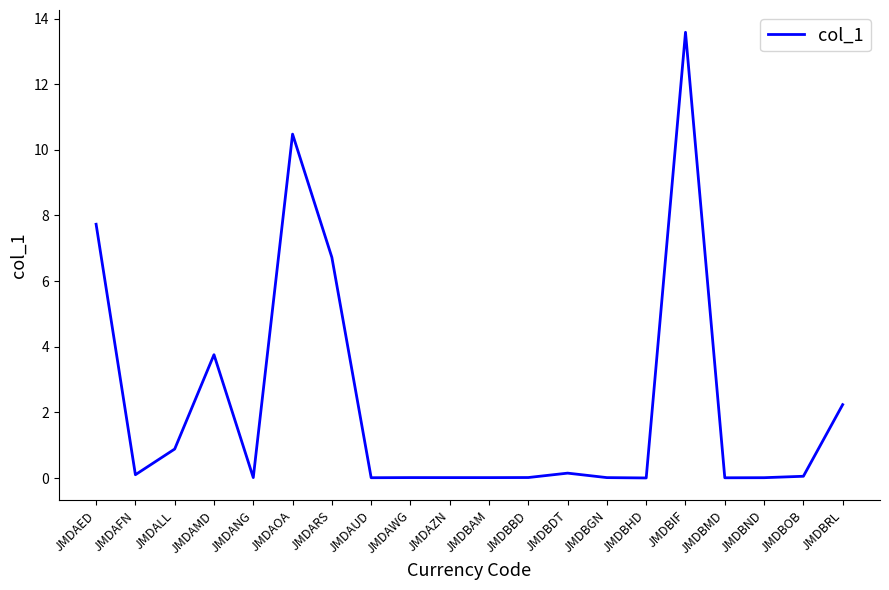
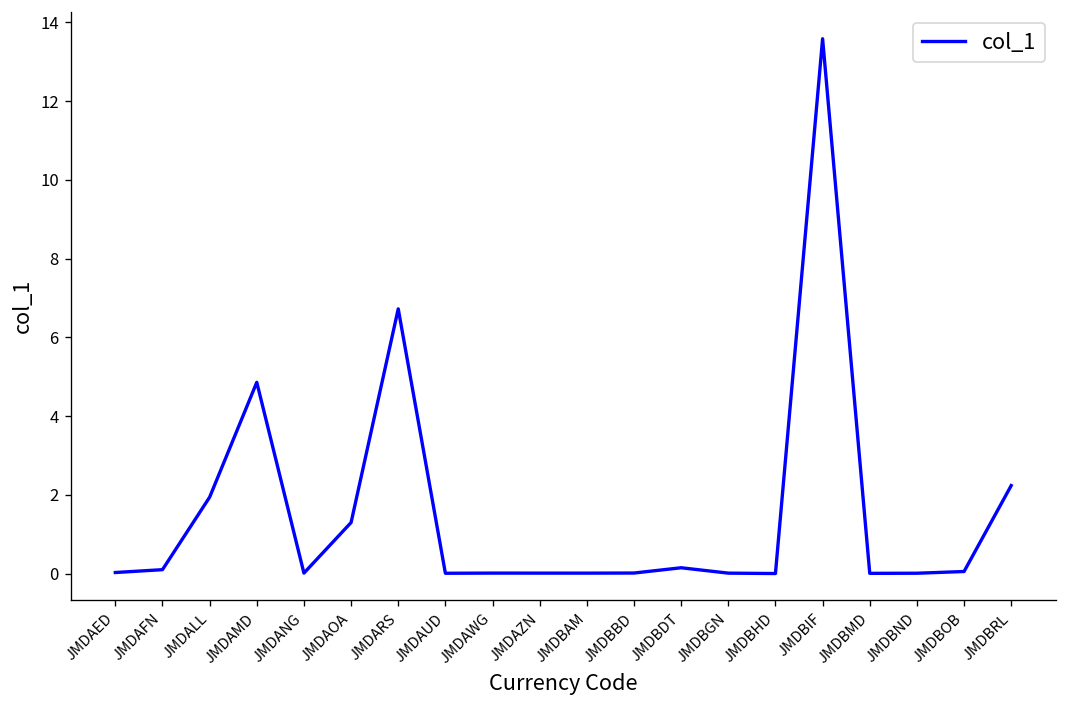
JMDAED: 7.7 -> 0.0
JMDALL: 0.9 -> 1.9
JMDAMD: 3.8 -> 4.9
JMDAOA: 10.5 -> 1.3
